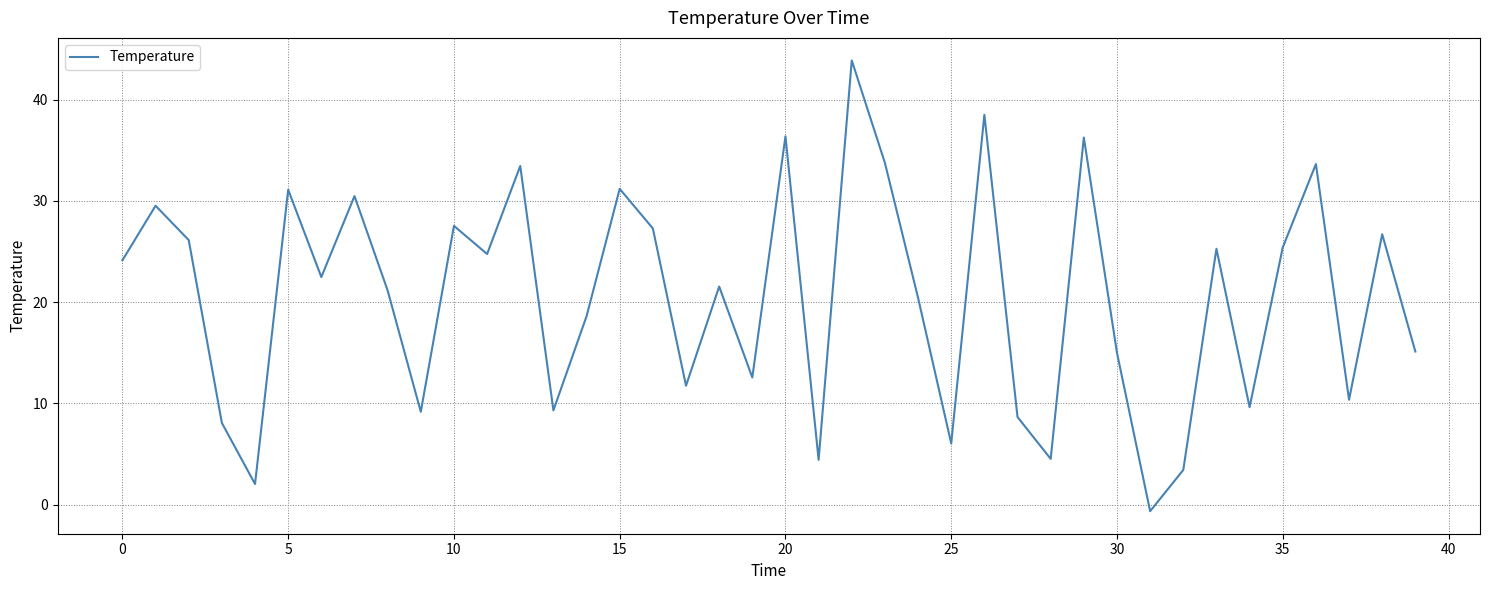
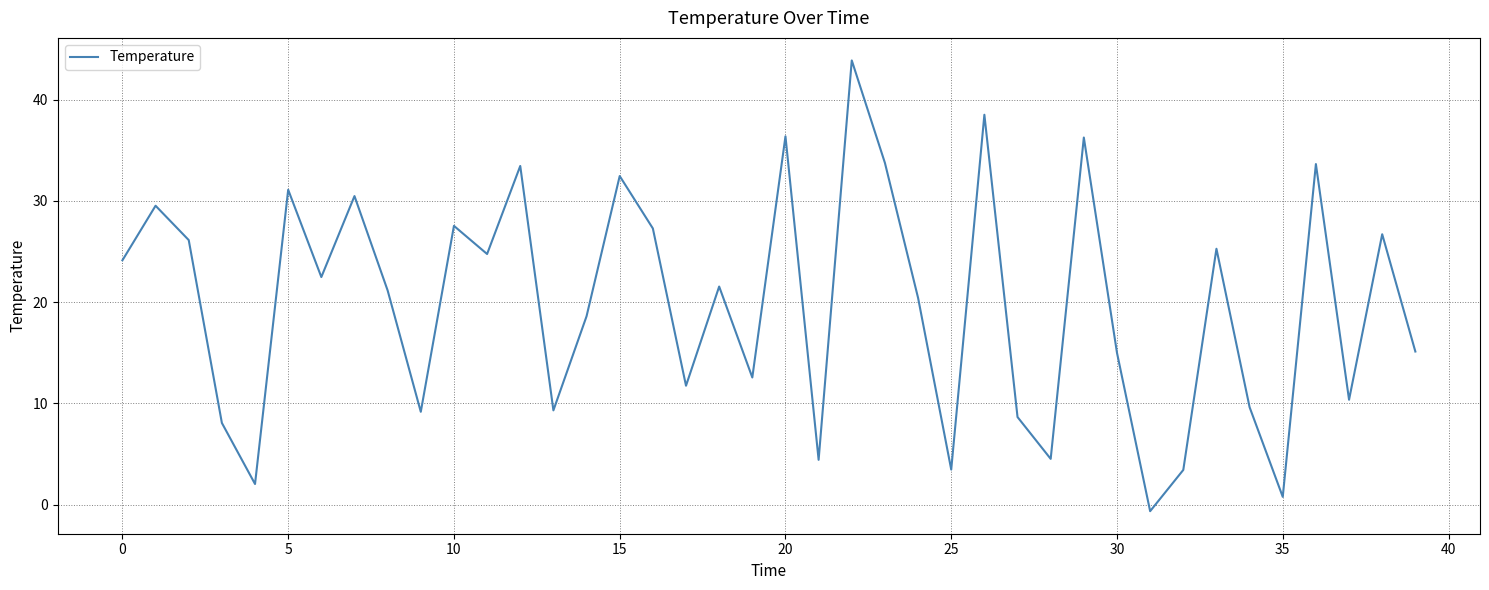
15: 31.2 -> 32.5
25: 6.0 -> 3.5
35: 25.4 -> 0.8
